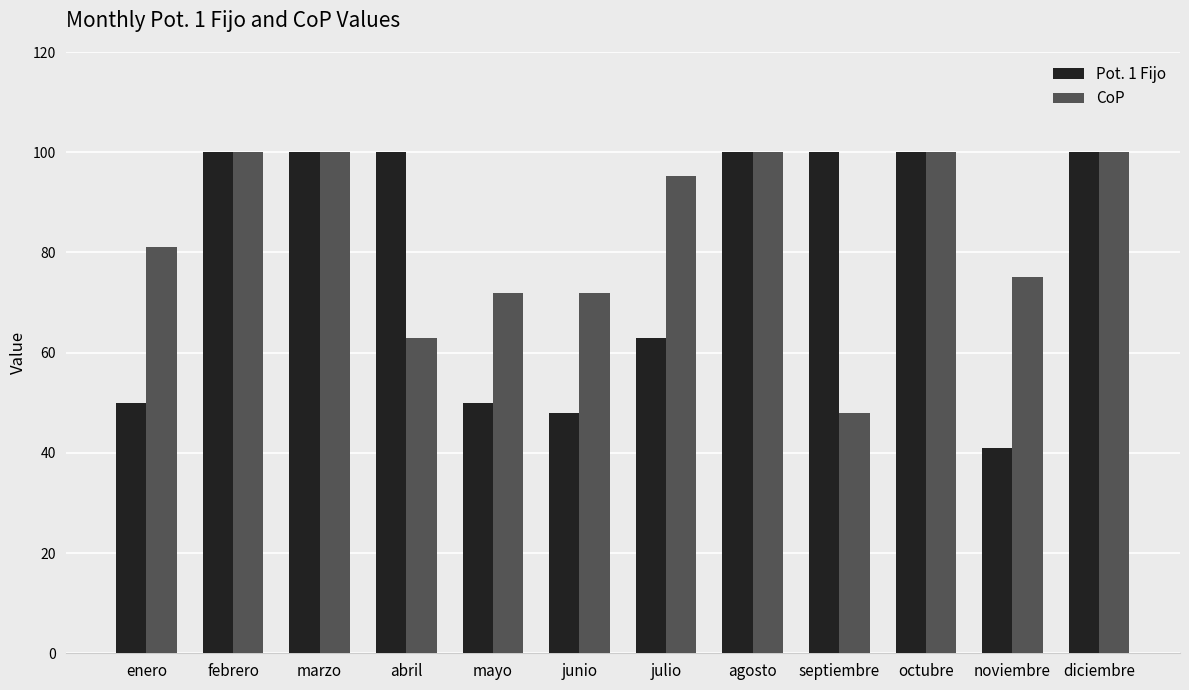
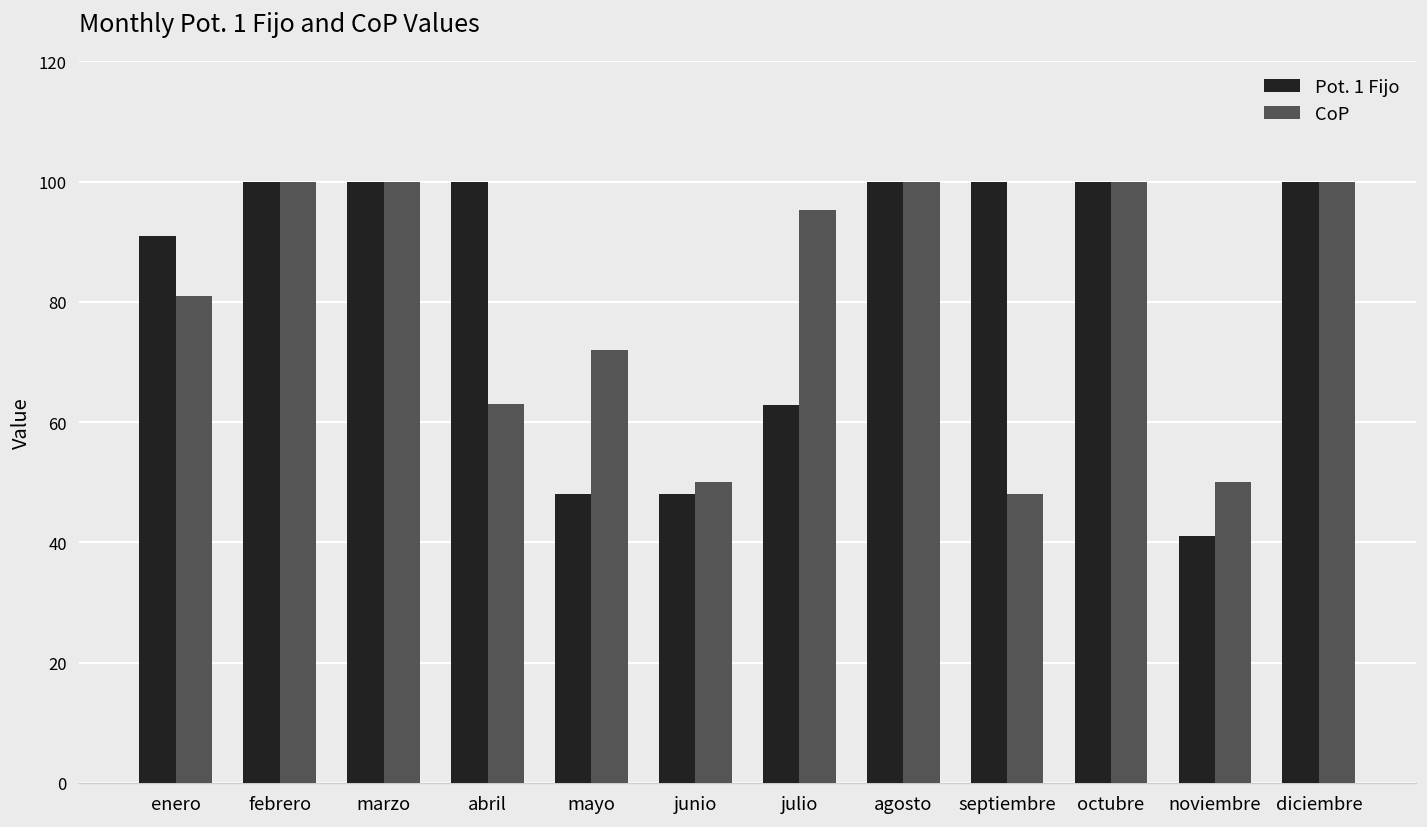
Pot. 1 Fijo, enero: 50 -> 91
Pot. 1 Fijo, mayo: 50 -> 48
CoP, junio: 72 -> 50
CoP, noviembre: 75 -> 50
